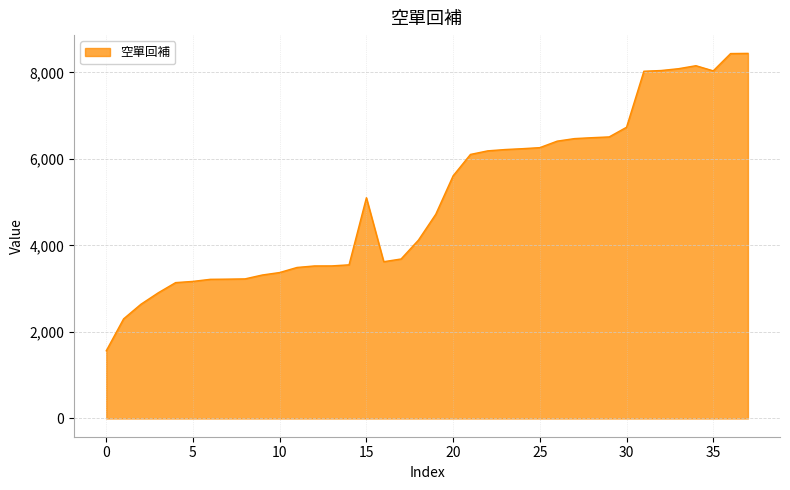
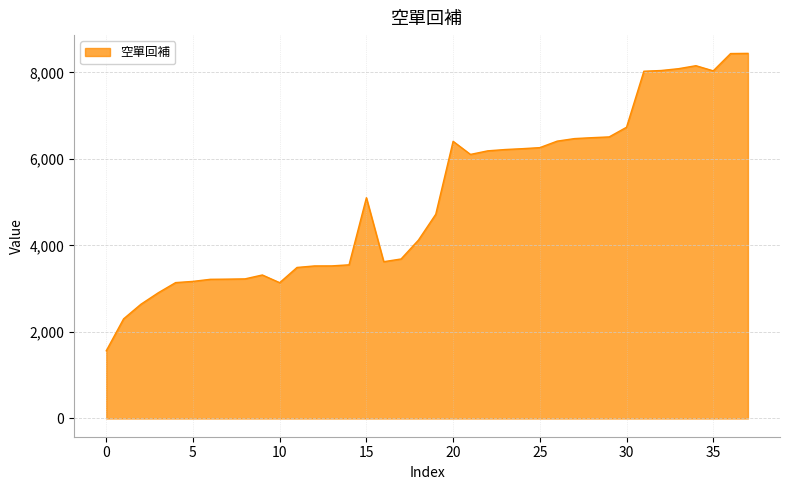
10: 3,400 -> 3,100
20: 5,600 -> 6,400
